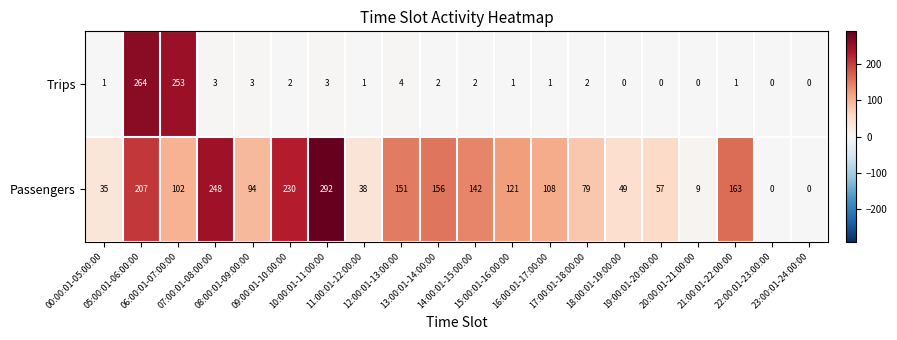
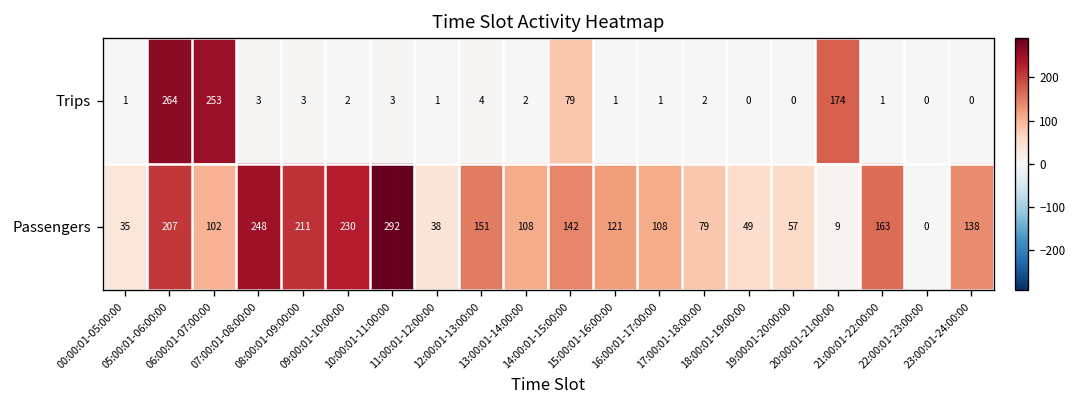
Trips, 14:00:01-15:00:00: 2 -> 79
Trips, 20:00:01-21:00:00: 0 -> 174
Passengers, 08:00:01-09:00:00: 94 -> 211
Passengers, 13:00:01-14:00:00: 156 -> 108
Passengers, 23:00:01-24:00:00: 0 -> 138
